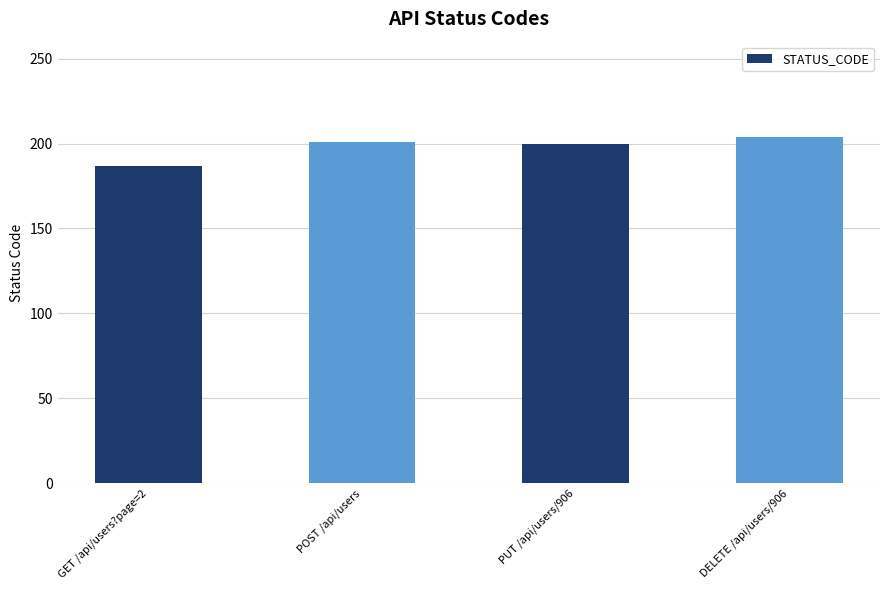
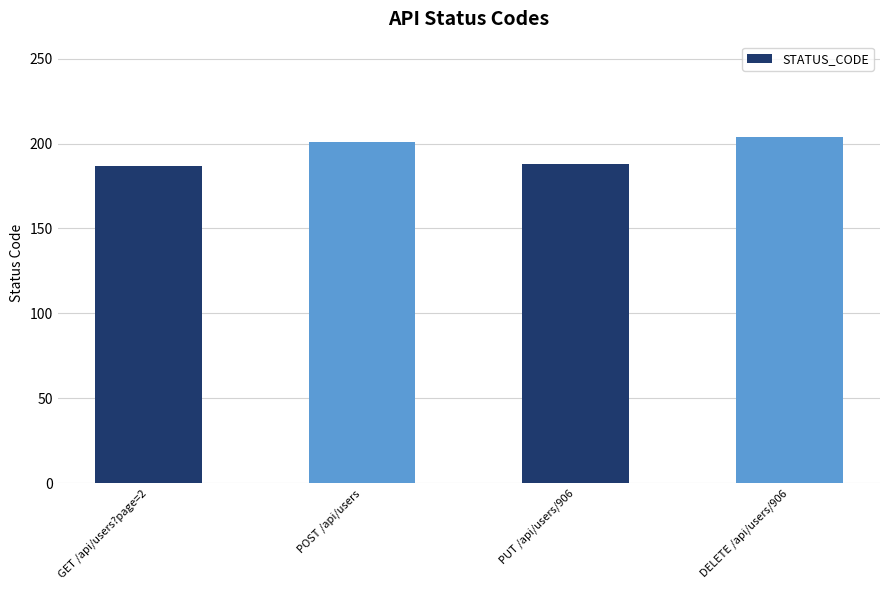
PUT /api/users/906: 200 -> 188
